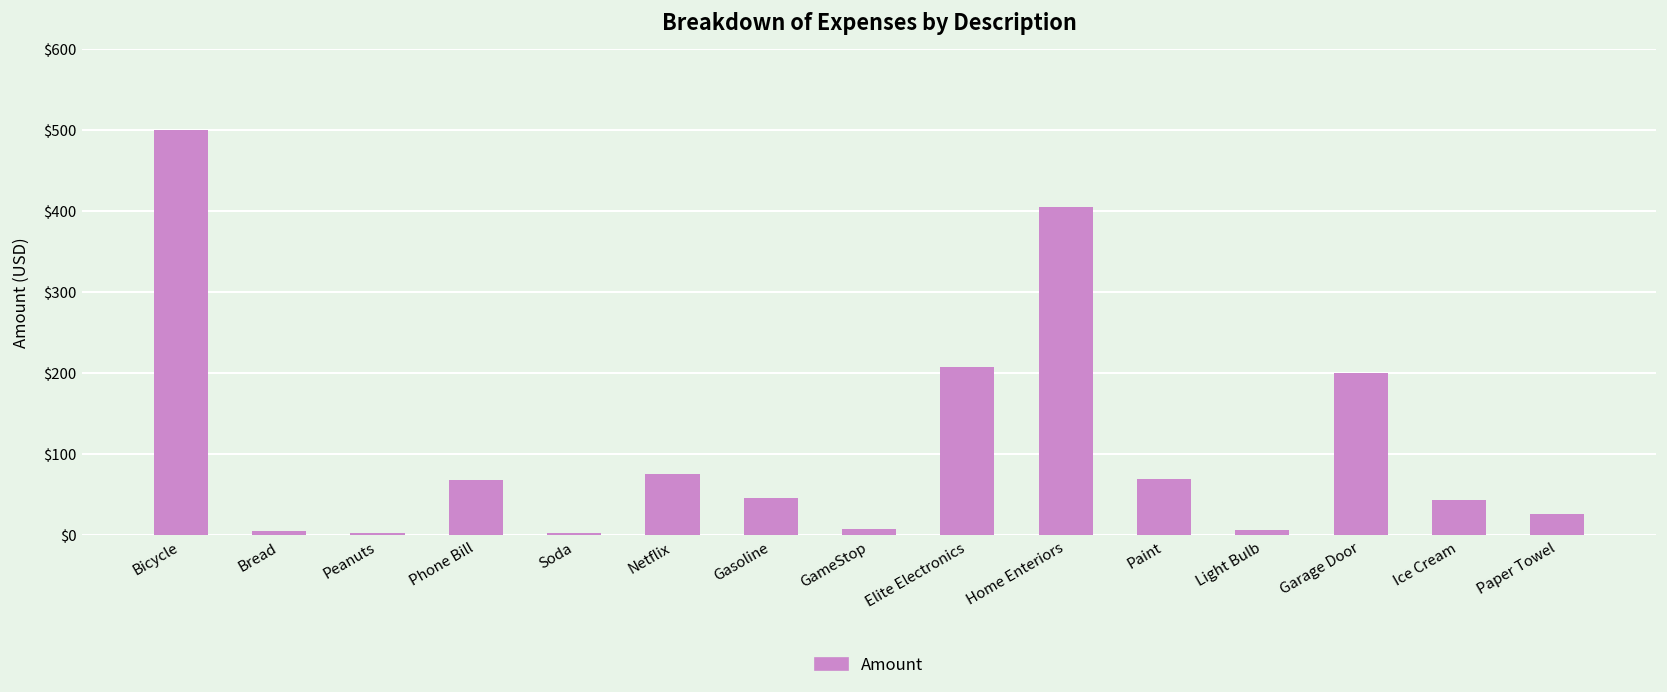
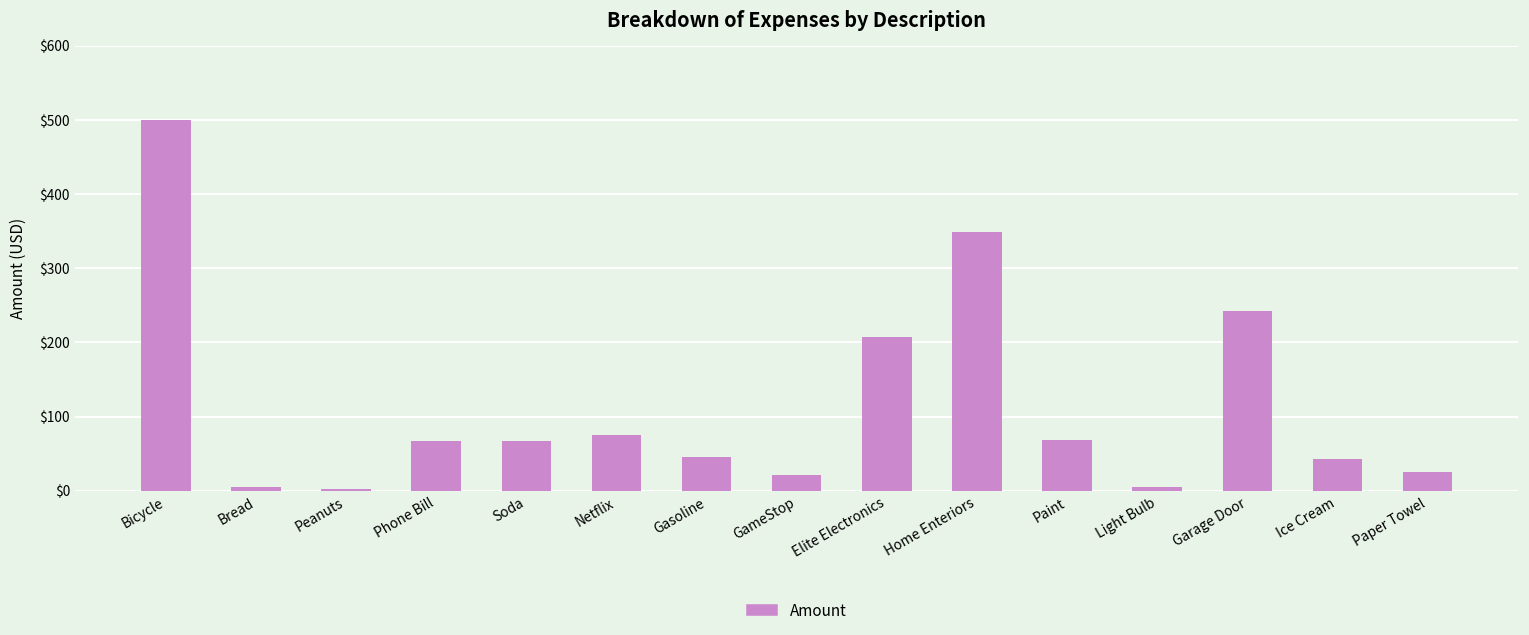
Soda: $0 -> $70
GameStop: $10 -> $20
Home Enteriors: $410 -> $350
Garage Door: $200 -> $240
